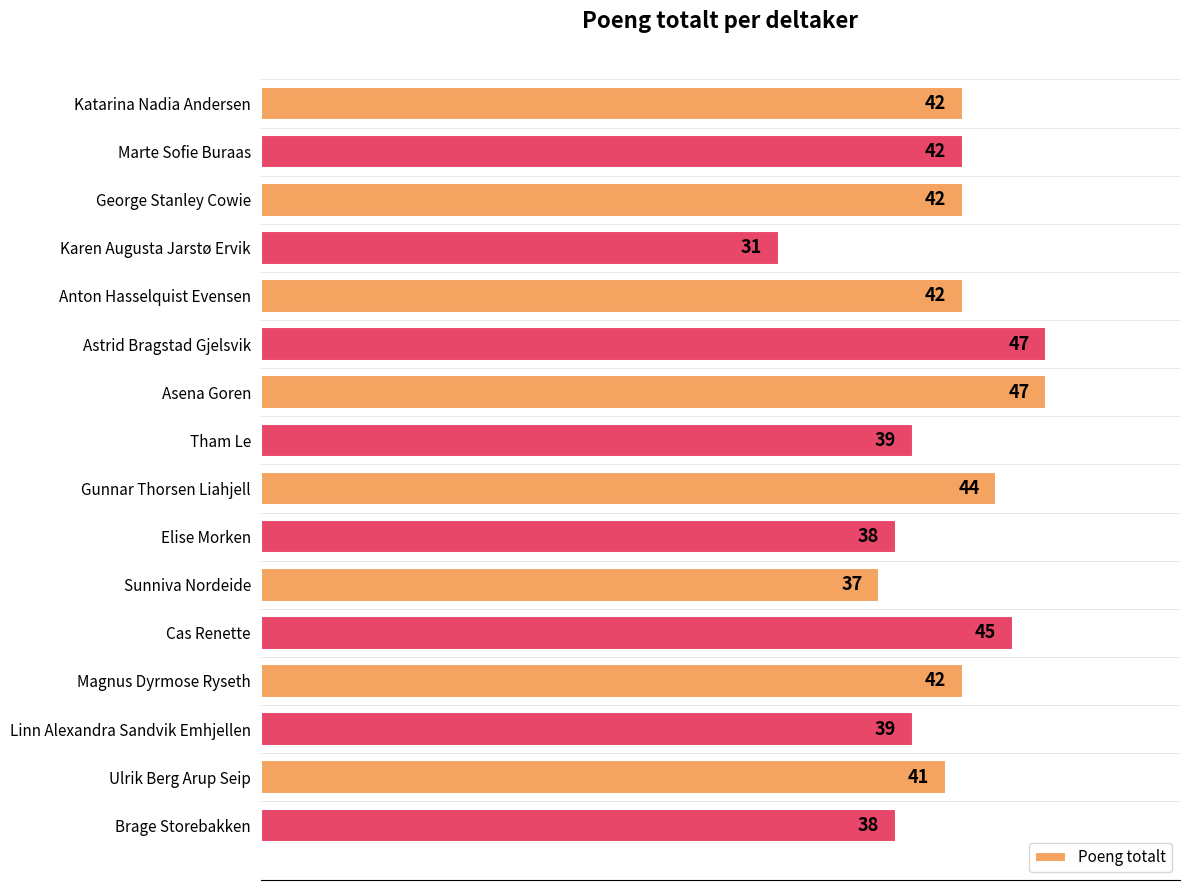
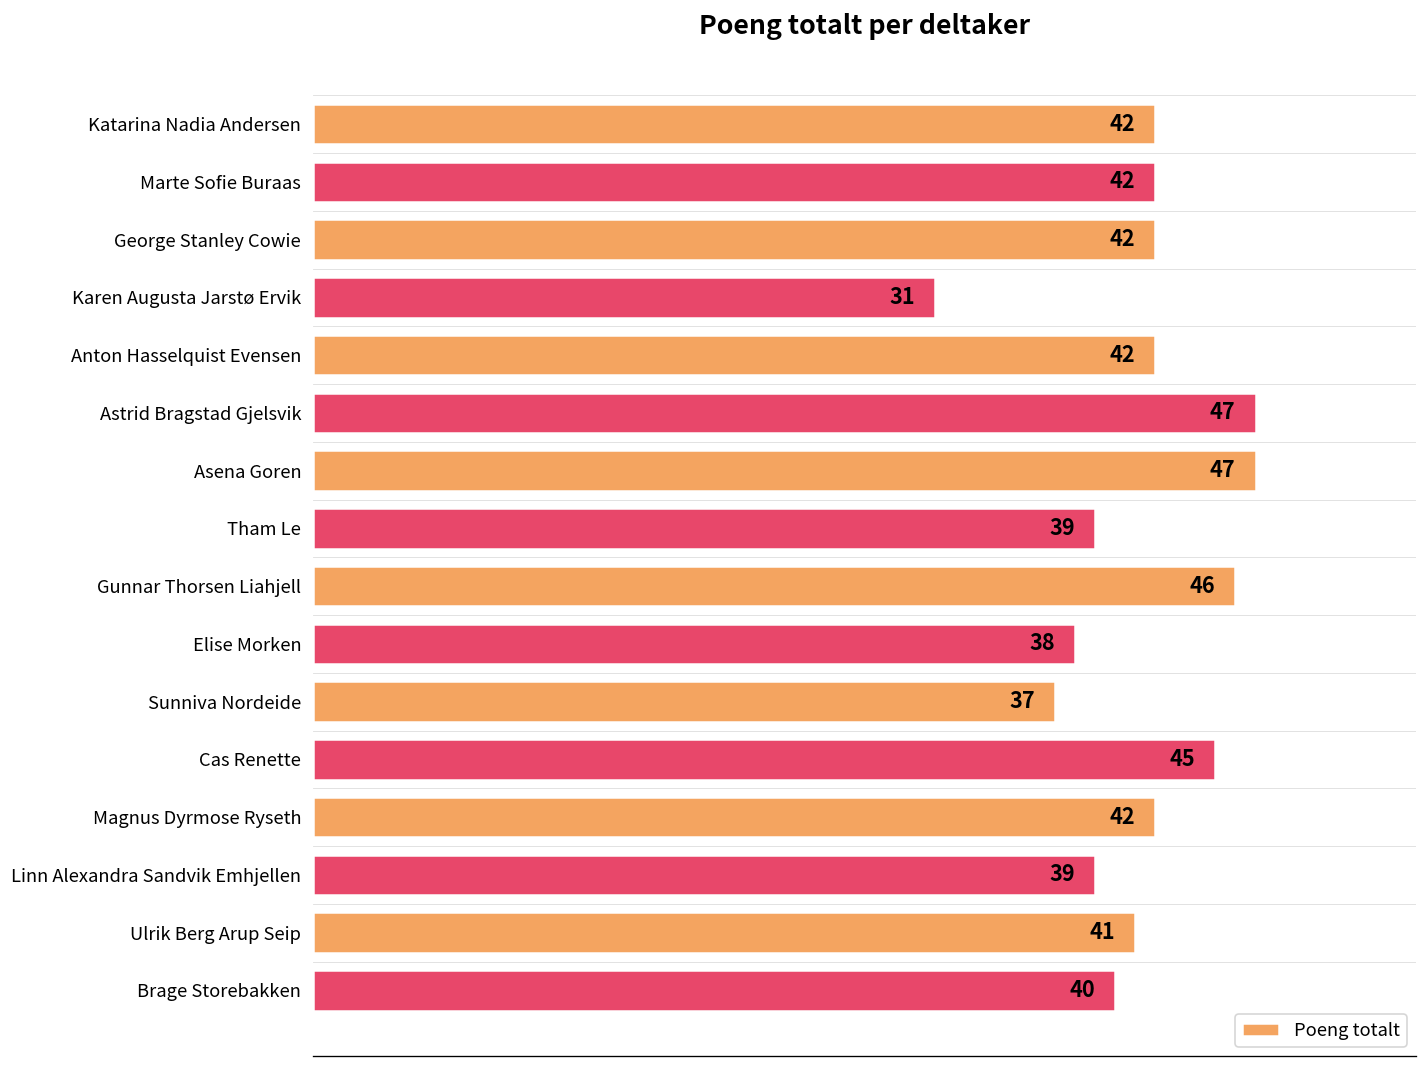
Gunnar Thorsen Liahjell: 44 -> 46
Brage Storebakken: 38 -> 40
